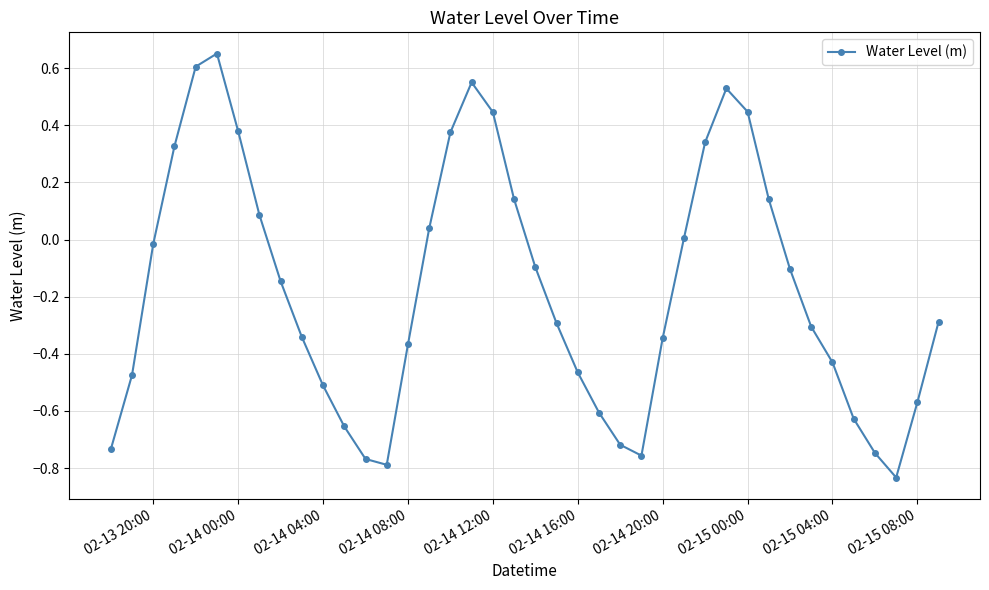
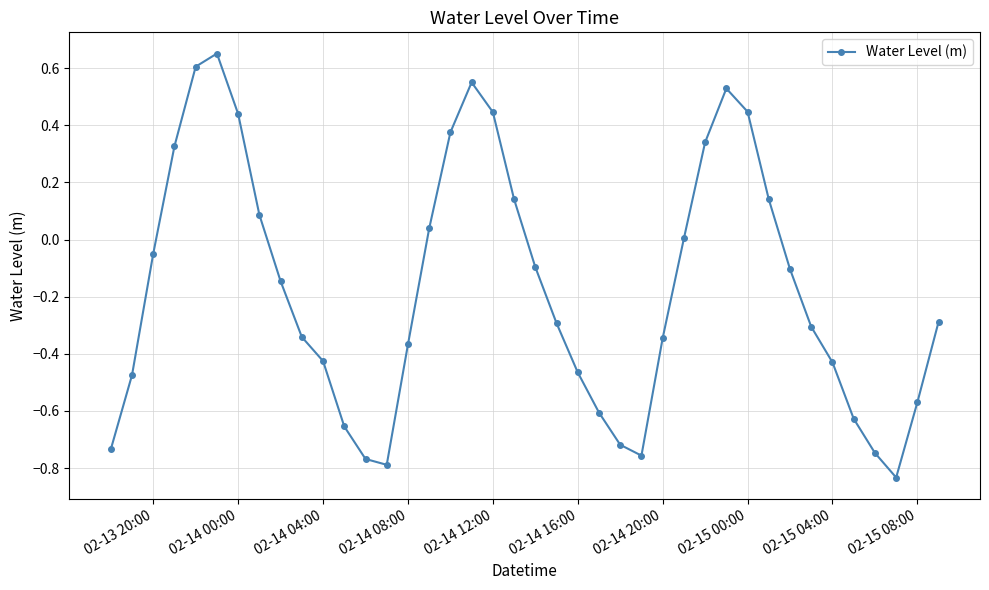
02-13 20:00: -0.02 -> -0.05
02-14 00:00: 0.38 -> 0.44
02-14 04:00: -0.51 -> -0.43
